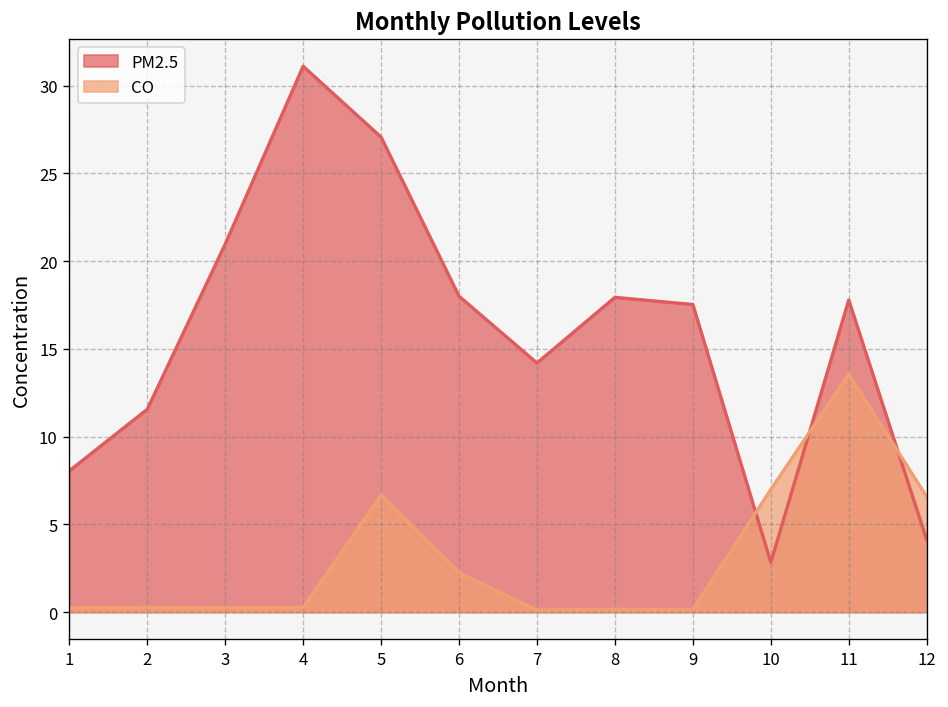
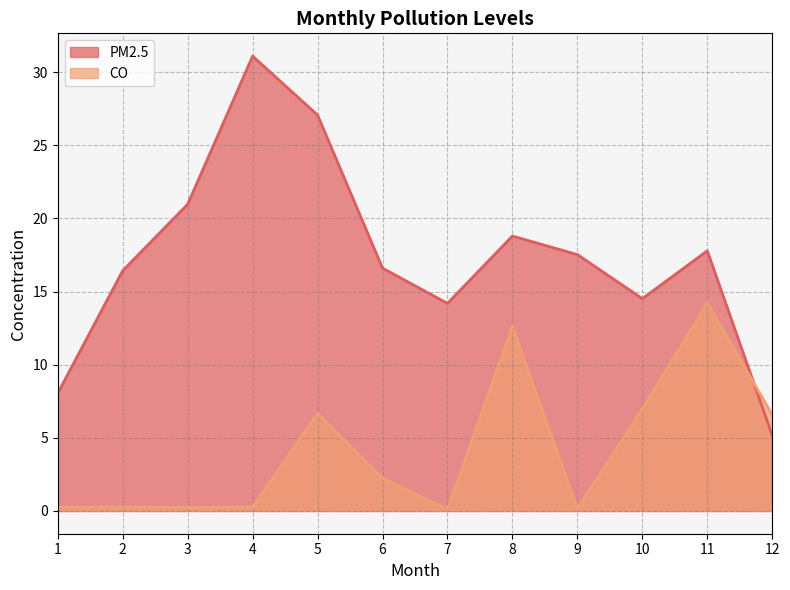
PM2.5, 2: 11.6 -> 16.4
PM2.5, 6: 18.0 -> 16.6
PM2.5, 8: 17.9 -> 18.8
CO, 8: 0.2 -> 12.6
PM2.5, 10: 2.8 -> 14.5
CO, 11: 13.6 -> 14.2
PM2.5, 12: 4.1 -> 5.2
